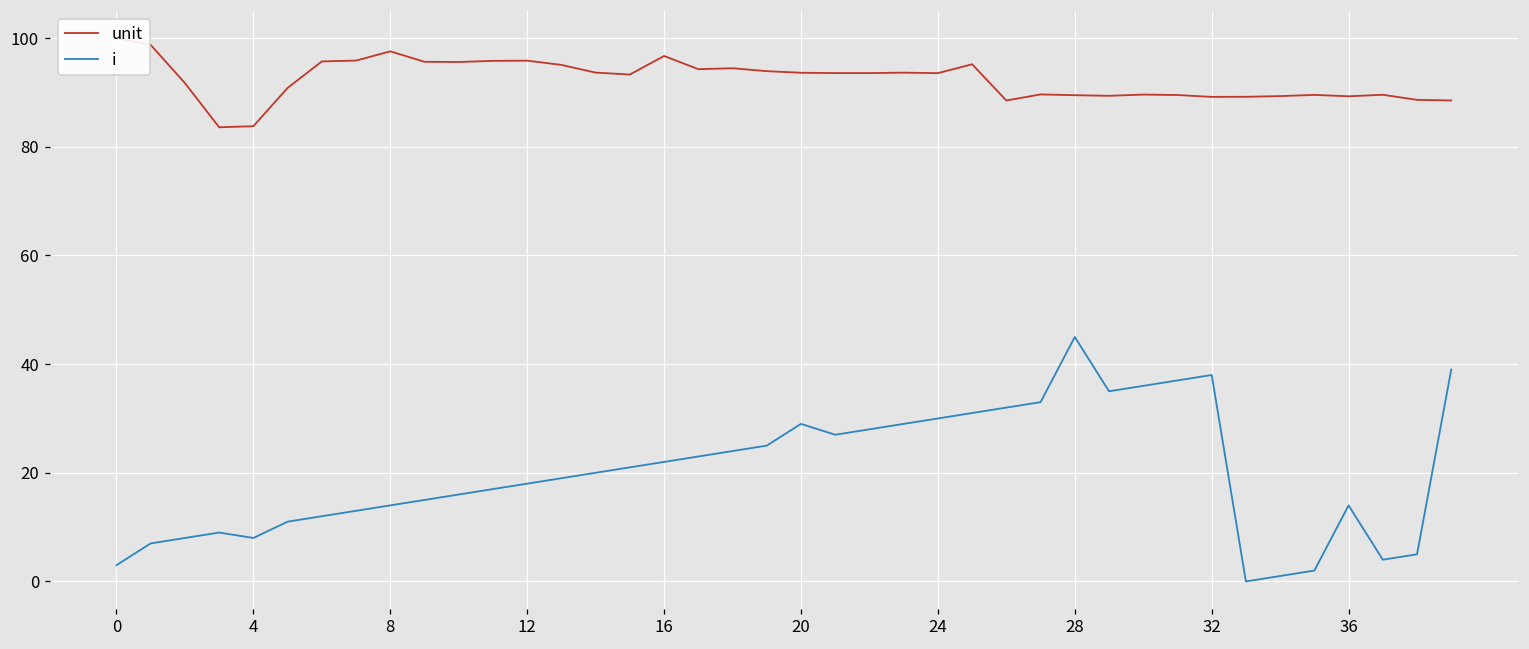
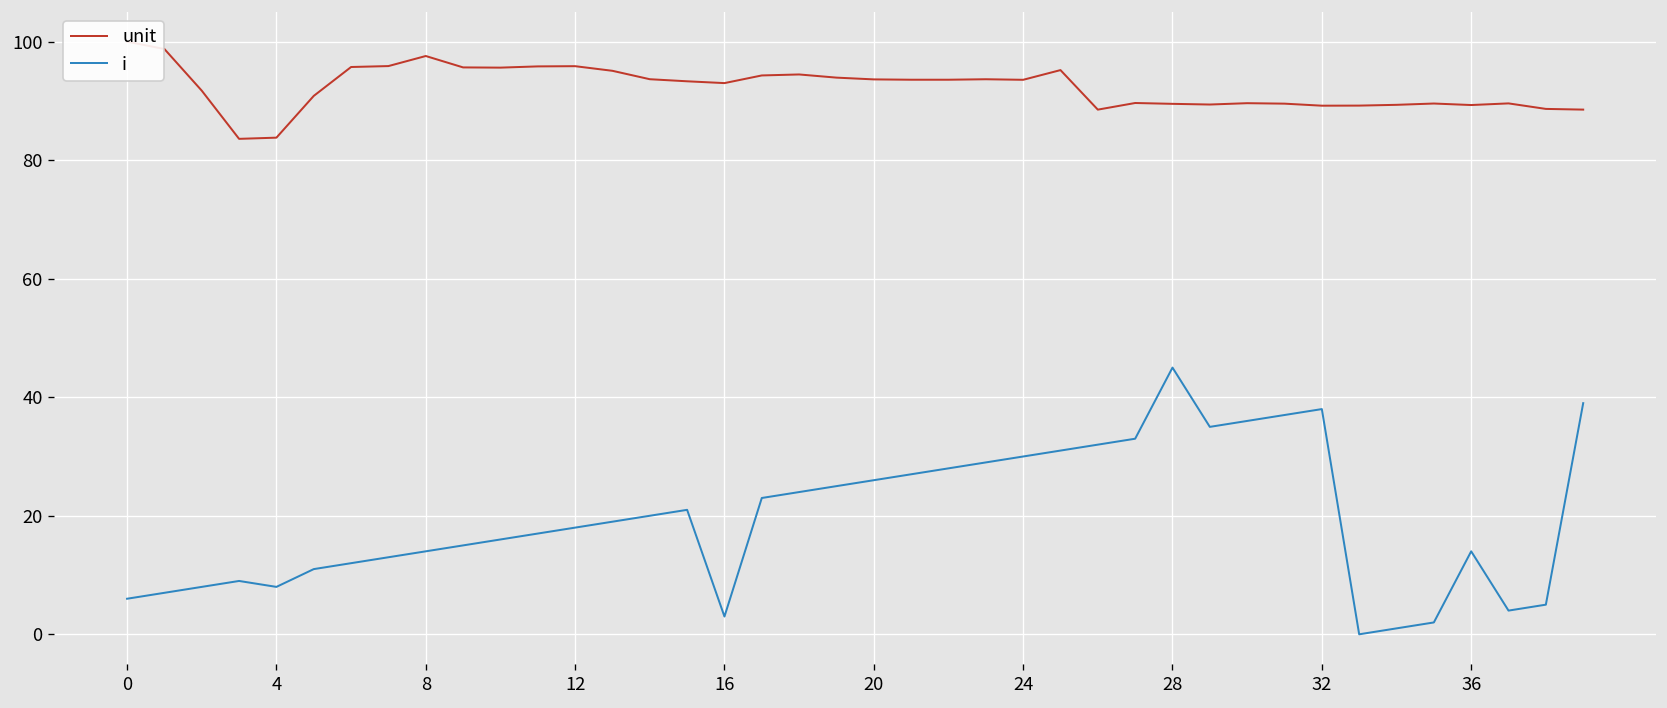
i, 0: 3 -> 6
unit, 16: 97 -> 93
i, 16: 22 -> 3
i, 20: 29 -> 26
